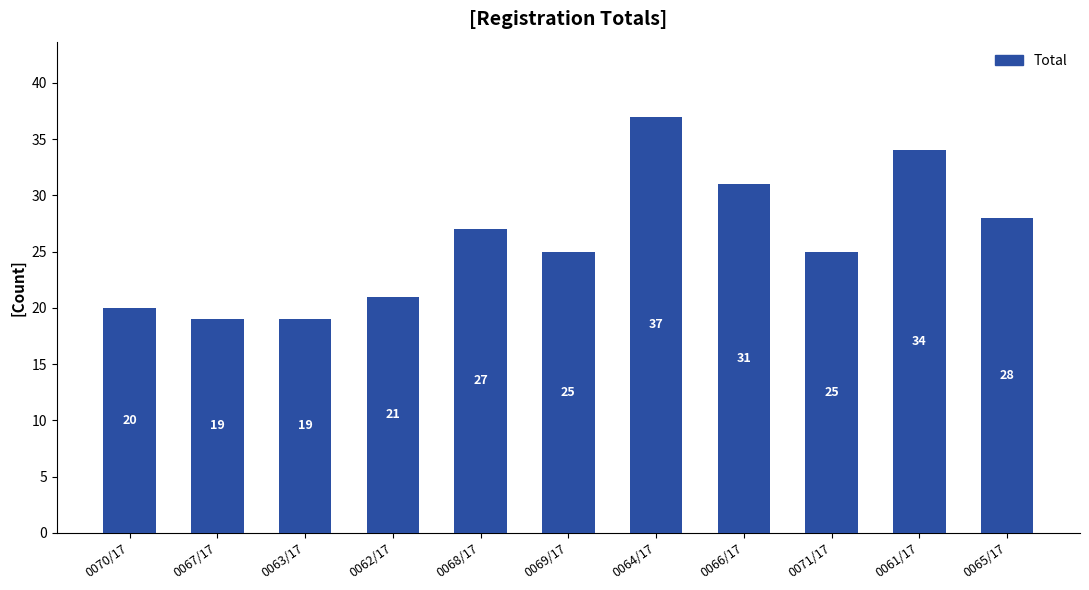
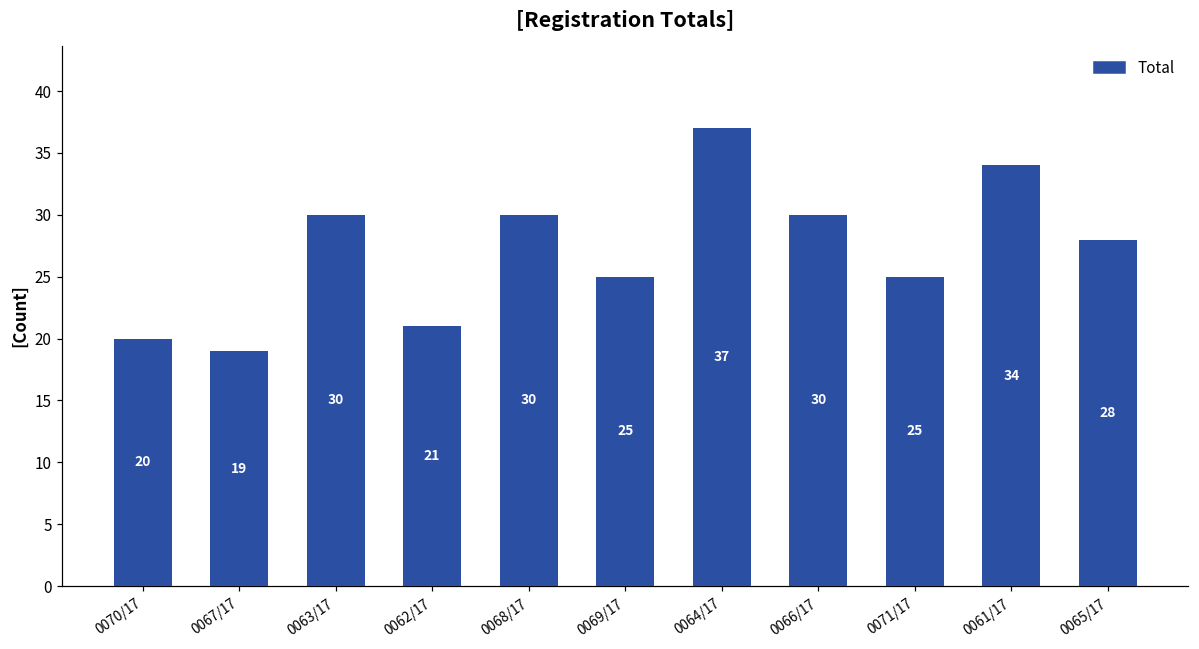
0063/17: 19 -> 30
0068/17: 27 -> 30
0066/17: 31 -> 30
